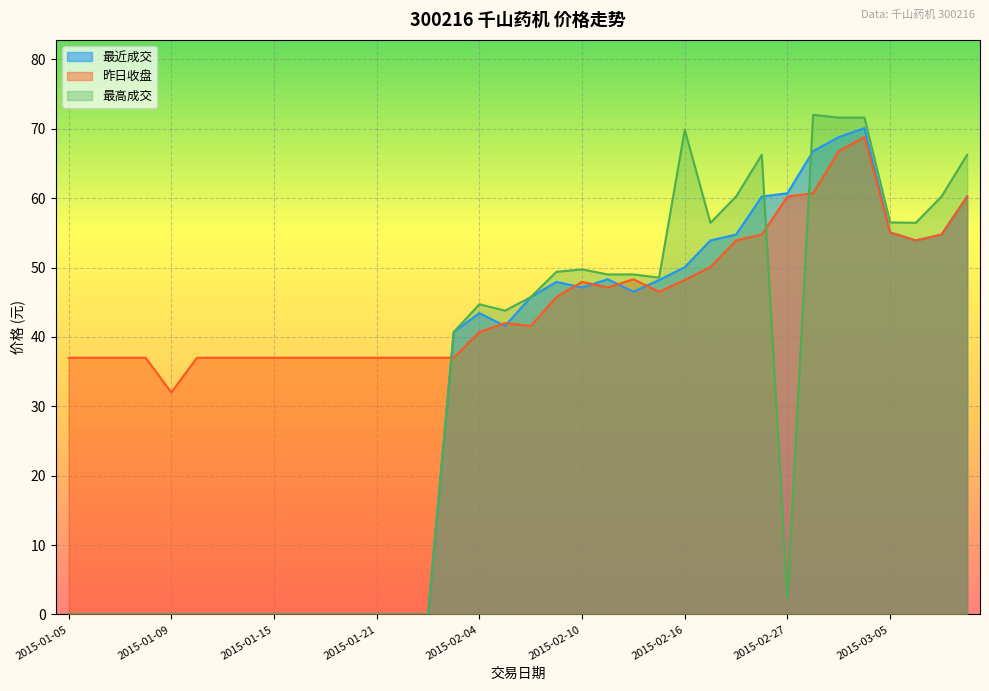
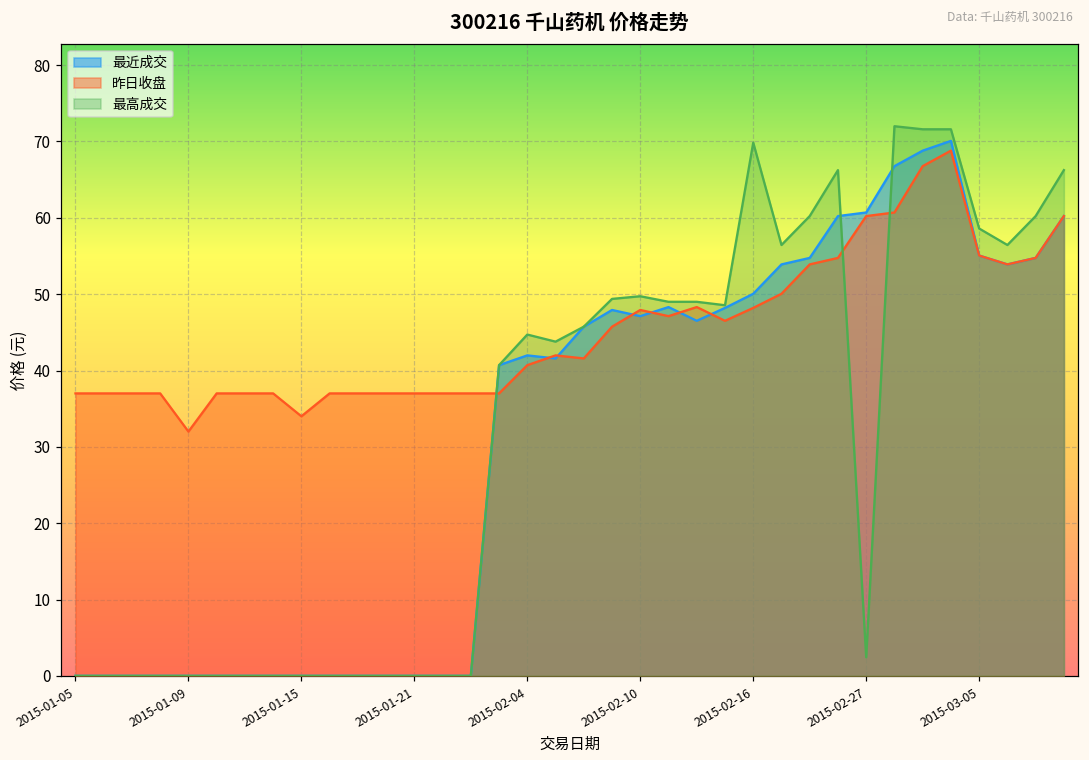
昨日收盘, 2015-01-15: 37 -> 34
最近成交, 2015-02-04: 43 -> 42
最高成交, 2015-03-05: 57 -> 59
